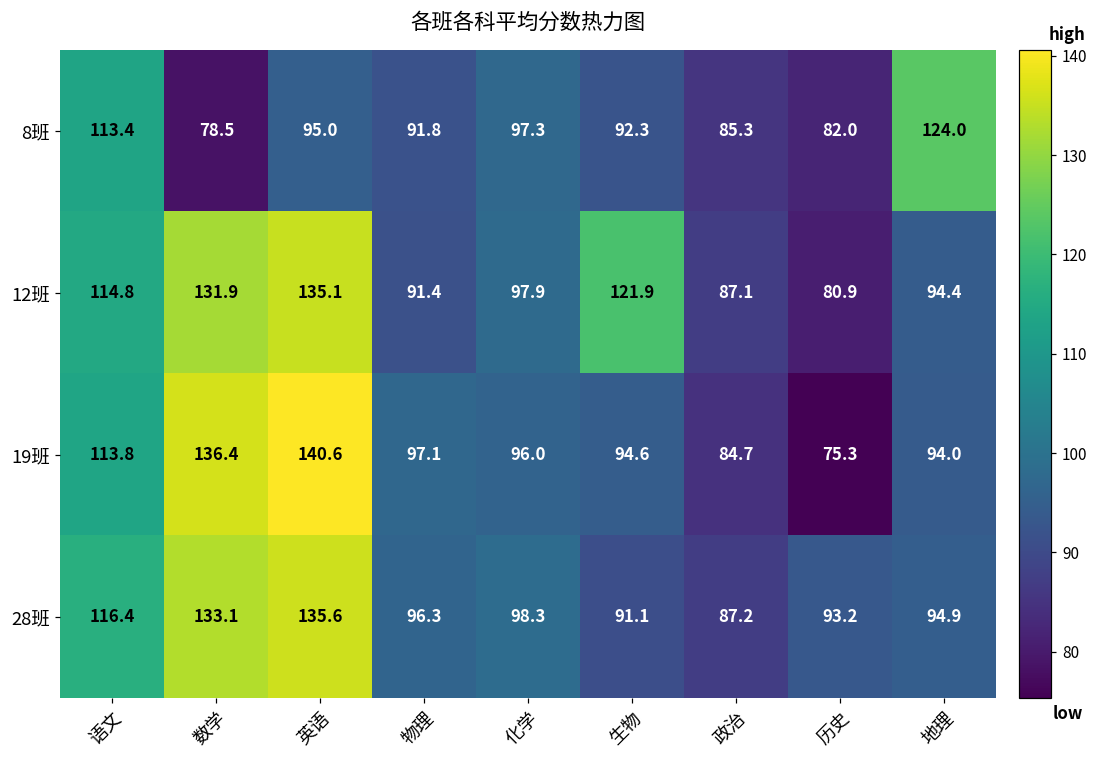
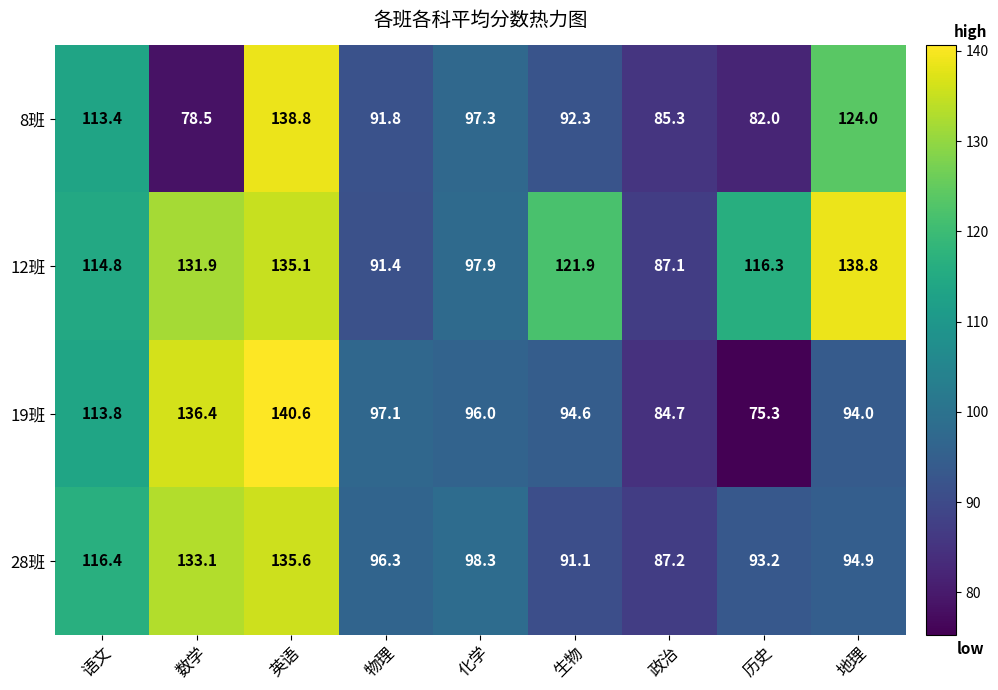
8班, 英语: 95.0 -> 138.8
12班, 历史: 80.9 -> 116.3
12班, 地理: 94.4 -> 138.8
